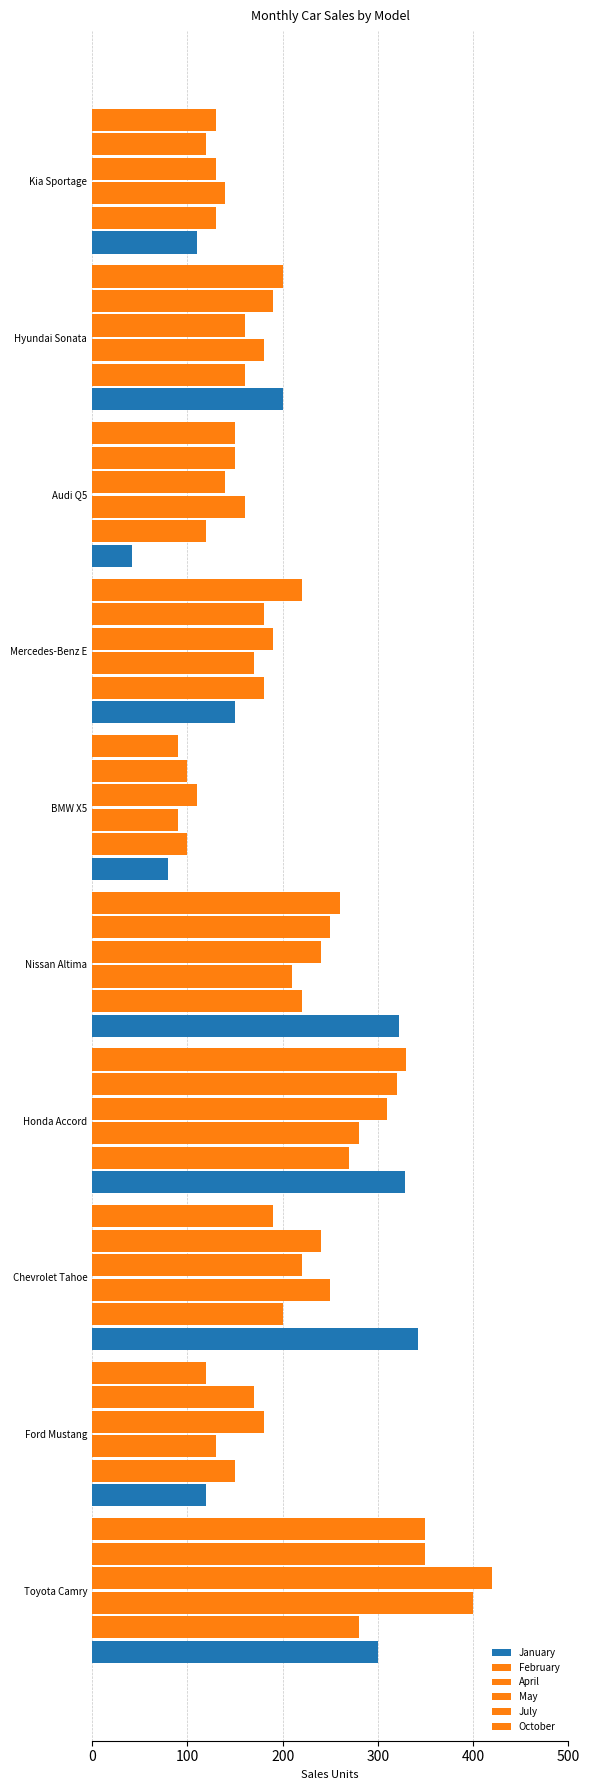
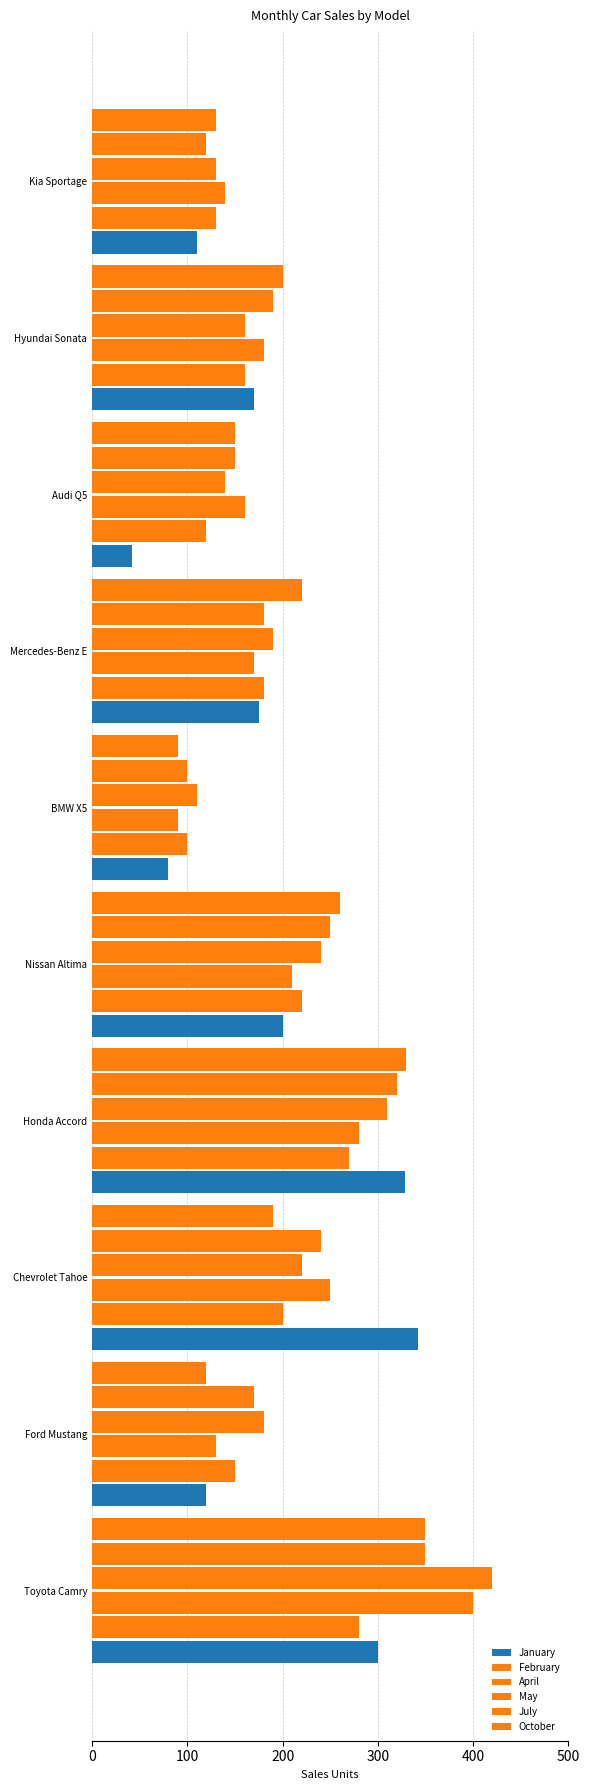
January, Hyundai Sonata: 200 -> 170
January, Mercedes-Benz E: 150 -> 180
January, Nissan Altima: 320 -> 200
